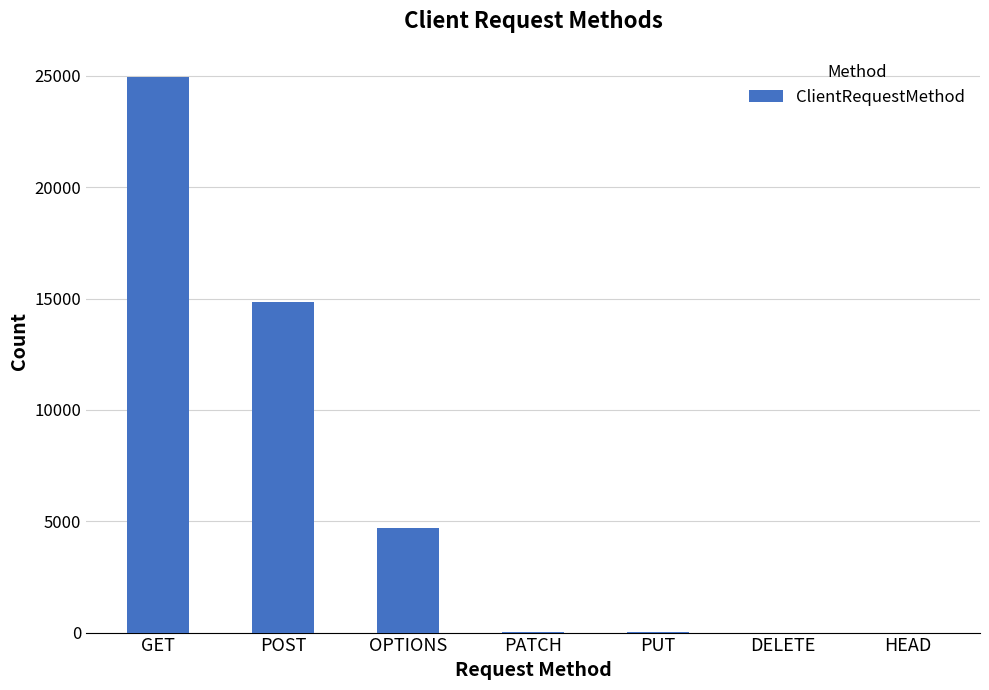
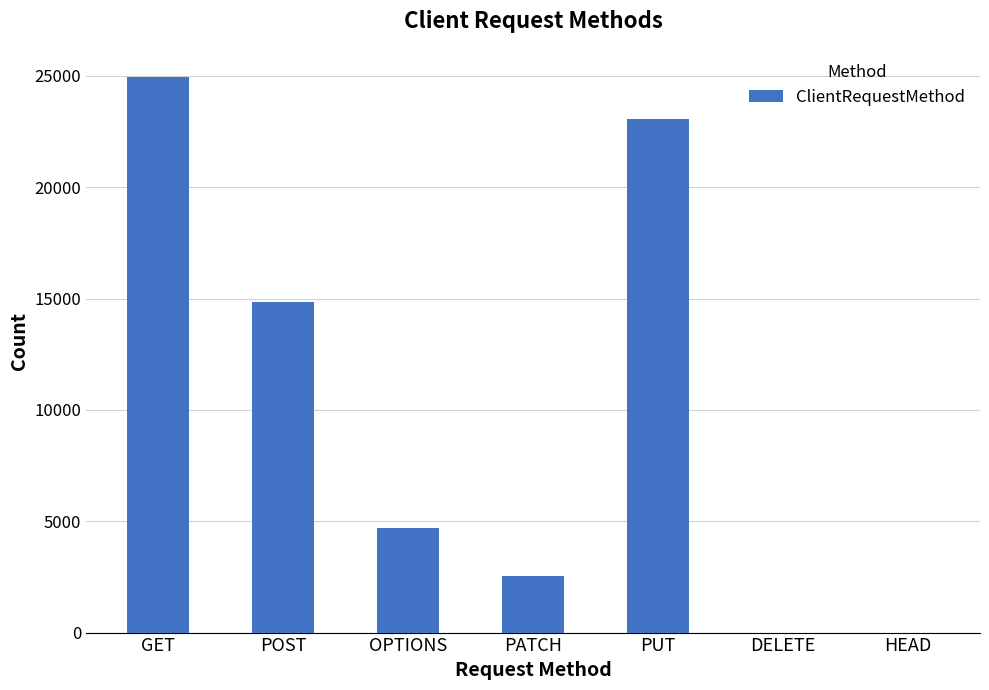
PATCH: 0 -> 2600
PUT: 0 -> 23100
